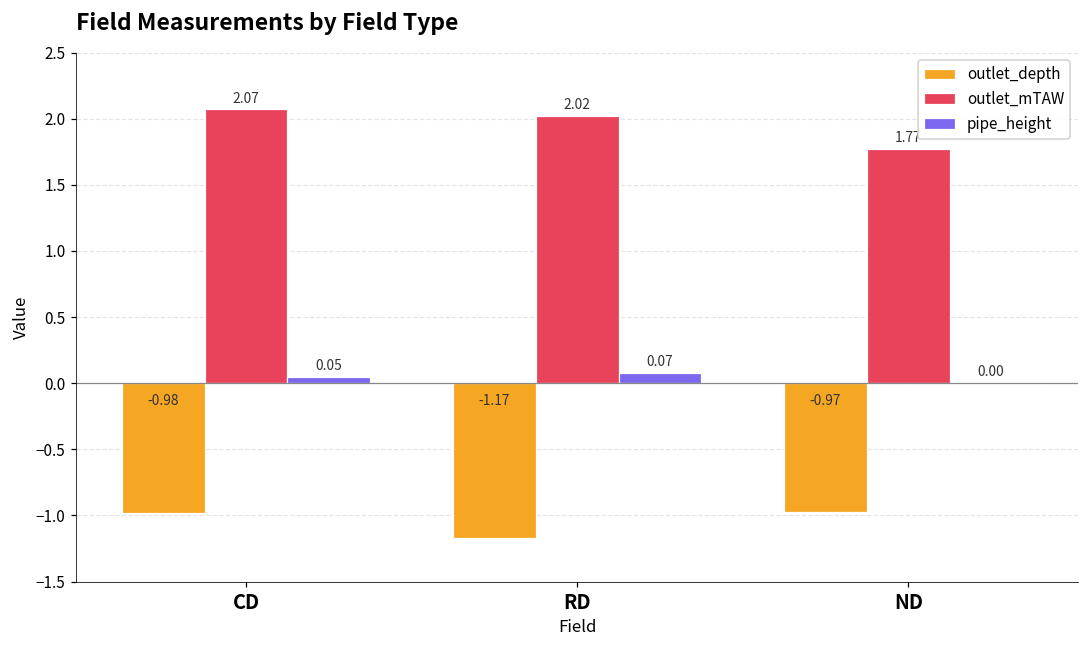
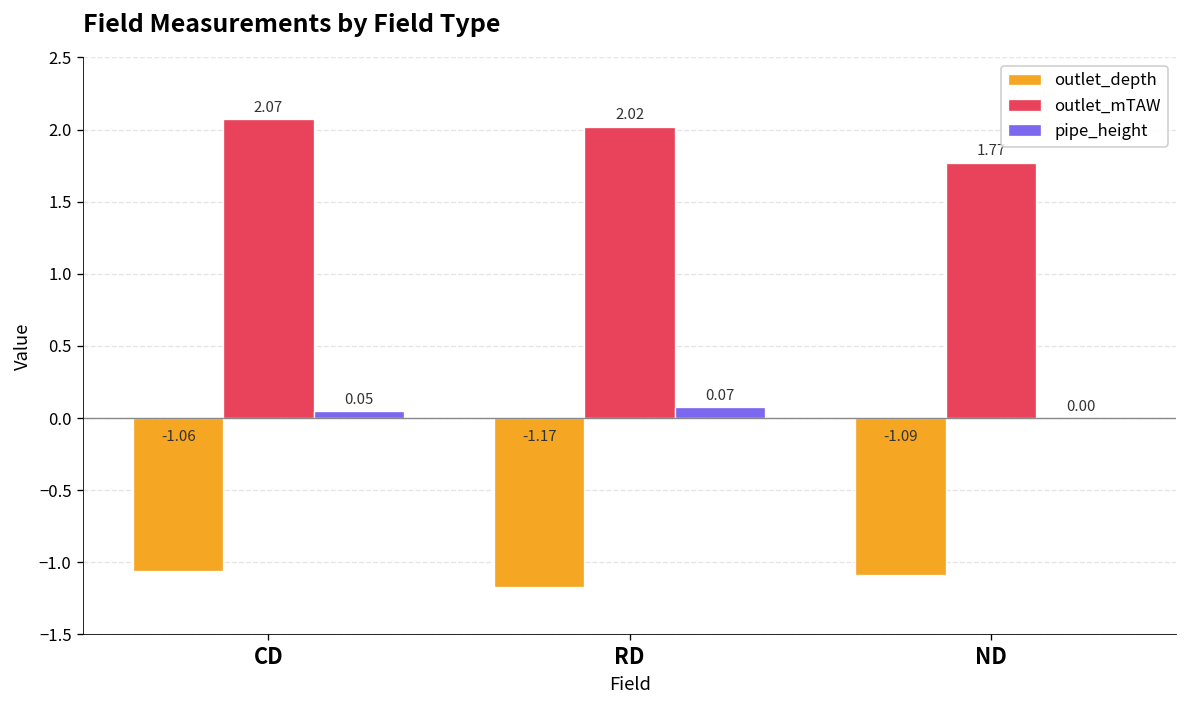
outlet_depth, CD: -0.98 -> -1.06
outlet_depth, ND: -0.97 -> -1.09
